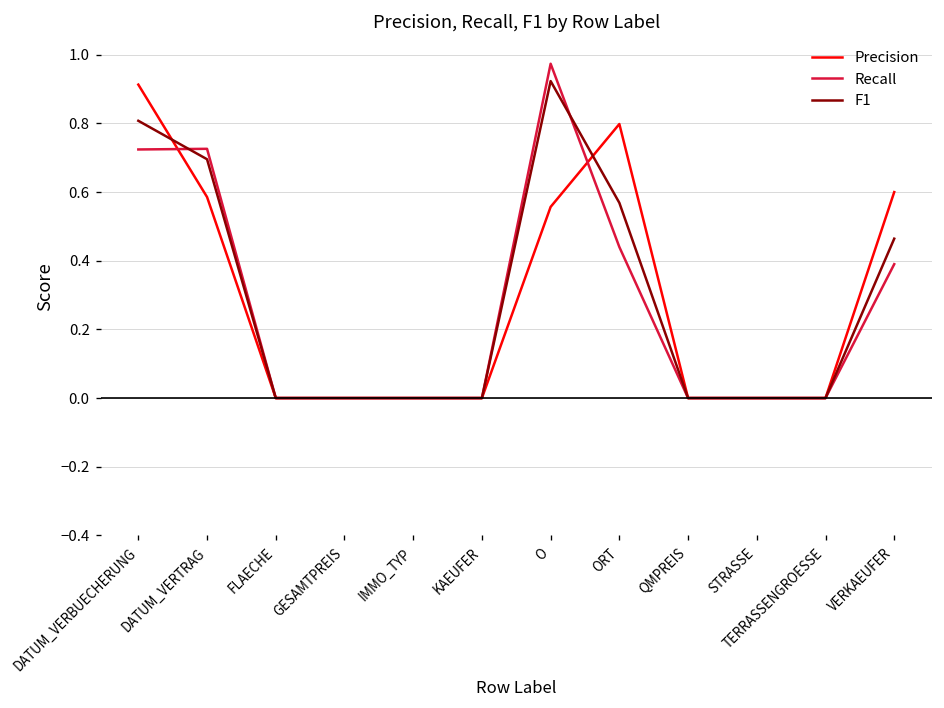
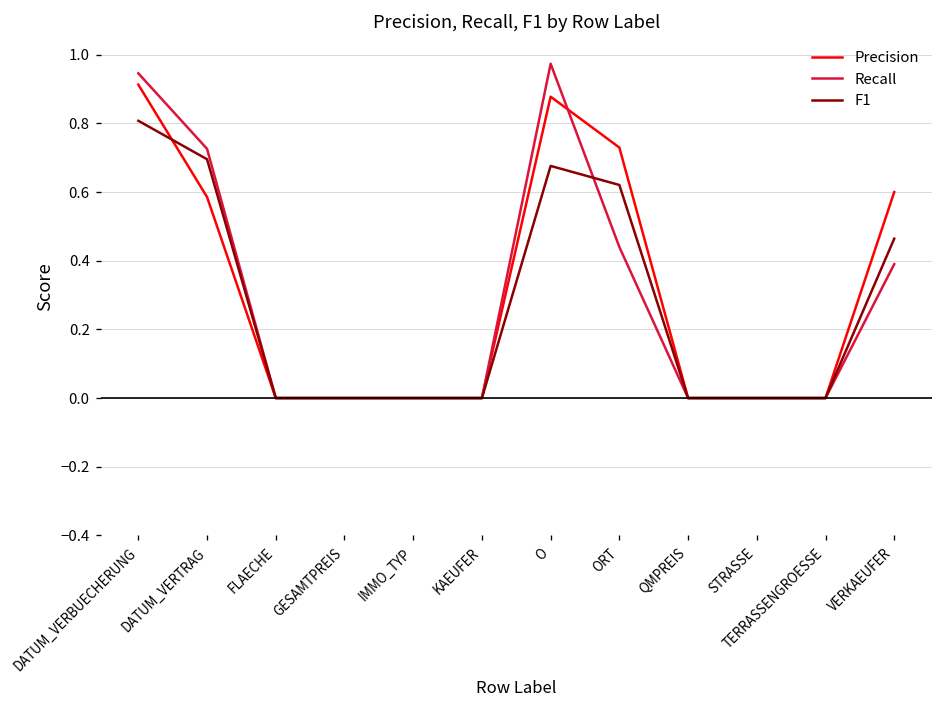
Recall, DATUM_VERBUECHERUNG: 0.72 -> 0.95
Precision, O: 0.56 -> 0.88
F1, O: 0.92 -> 0.68
Precision, ORT: 0.80 -> 0.73
F1, ORT: 0.57 -> 0.62
